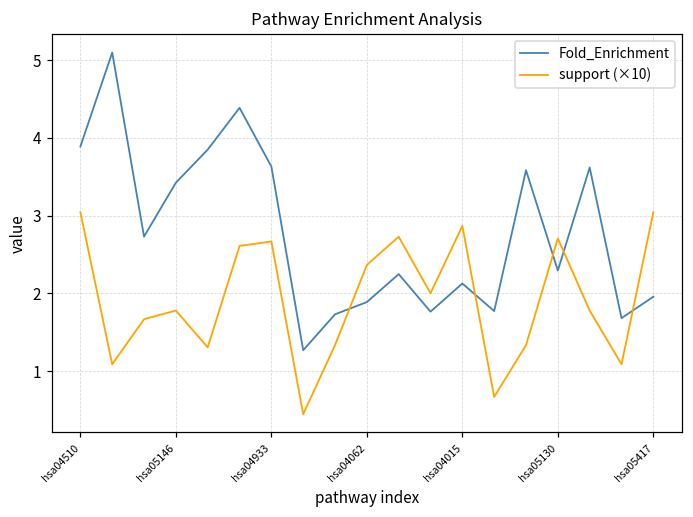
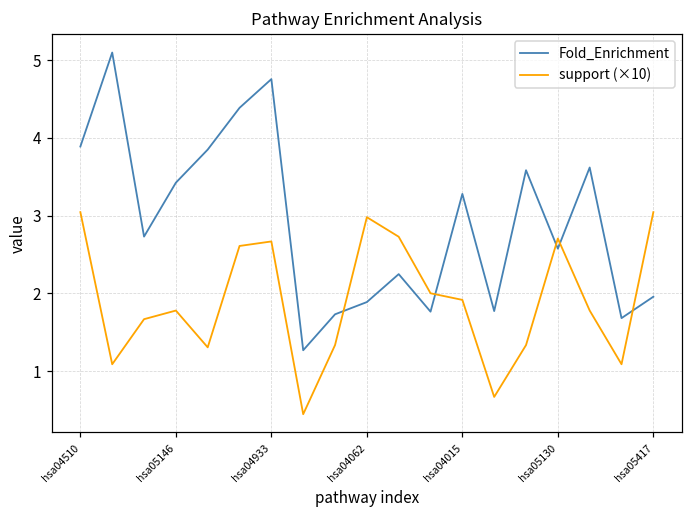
Fold_Enrichment, hsa04933: 3.6 -> 4.8
support (×10), hsa04062: 2.4 -> 3.0
Fold_Enrichment, hsa04015: 2.1 -> 3.3
support (×10), hsa04015: 2.9 -> 1.9
Fold_Enrichment, hsa05130: 2.3 -> 2.6
